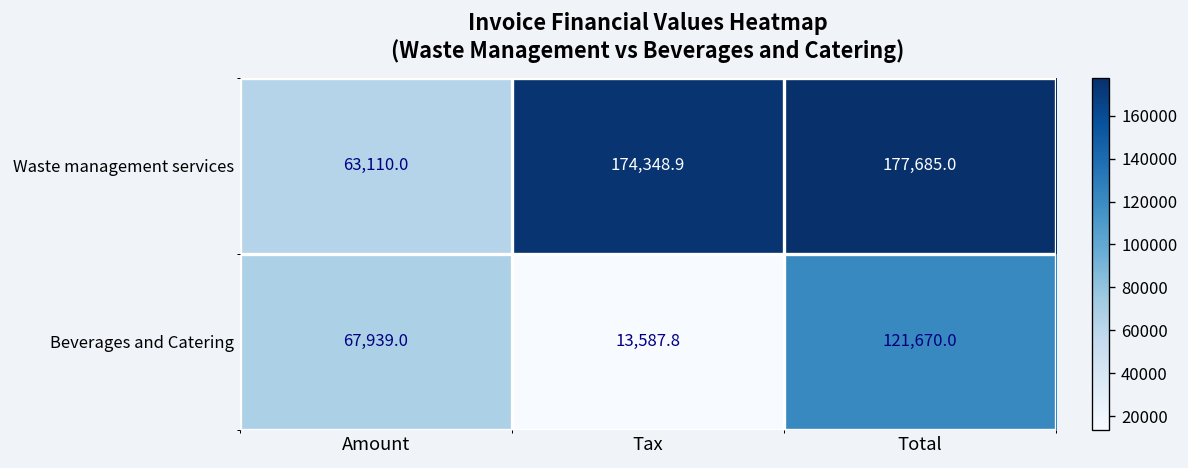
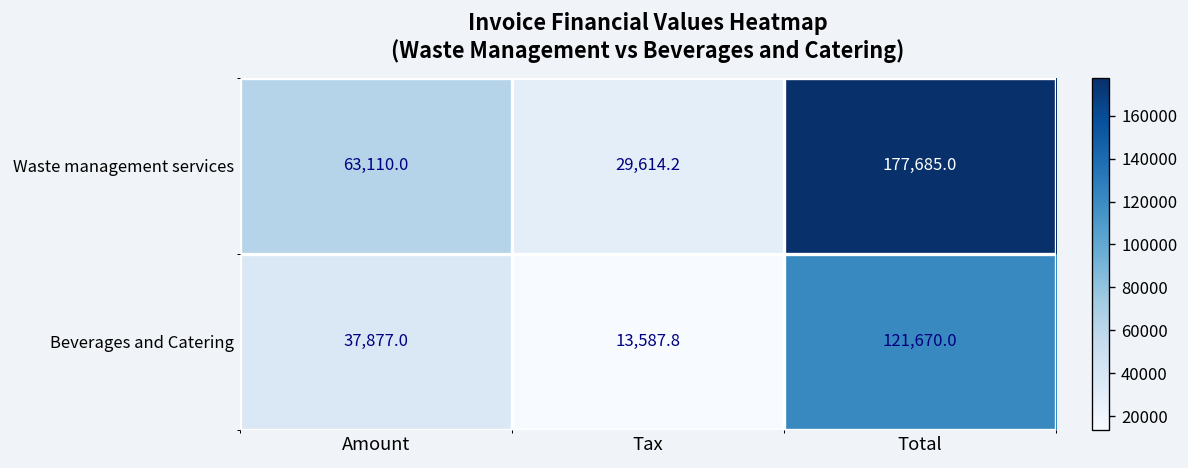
Waste management services, Tax: 174,348.9 -> 29,614.2
Beverages and Catering, Amount: 67,939.0 -> 37,877.0
